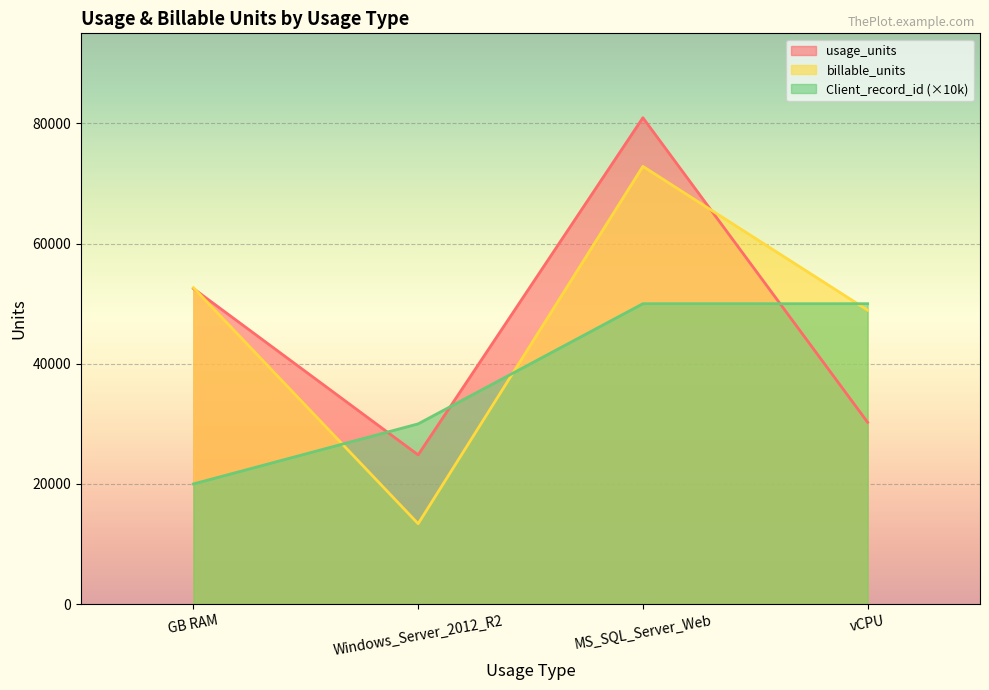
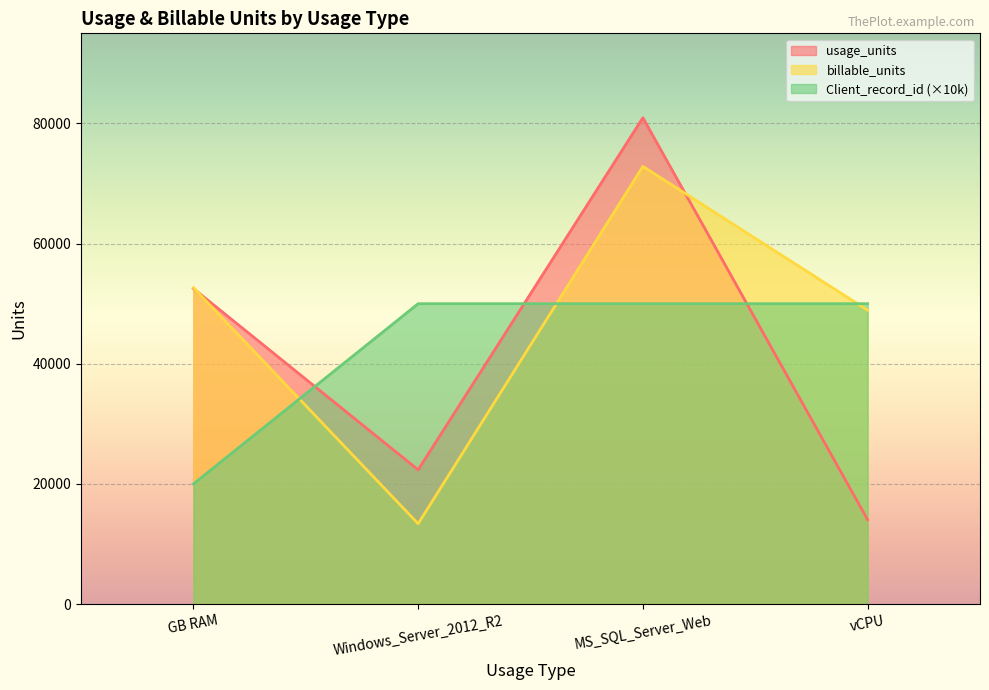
usage_units, Windows_Server_2012_R2: 25000 -> 22000
Client_record_id (×10k), Windows_Server_2012_R2: 30000 -> 50000
usage_units, vCPU: 30000 -> 14000
